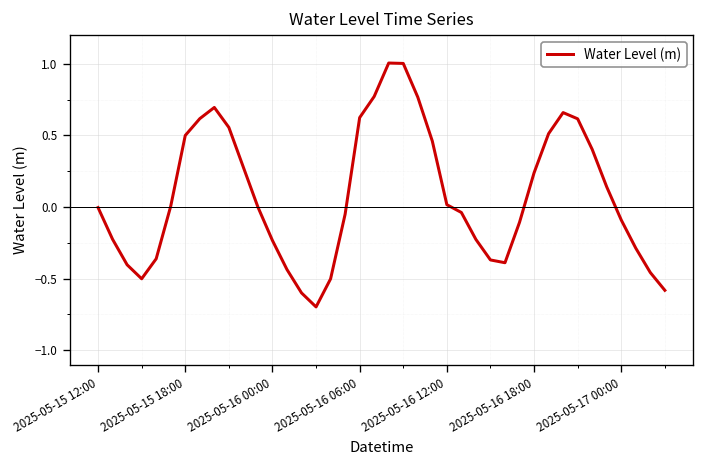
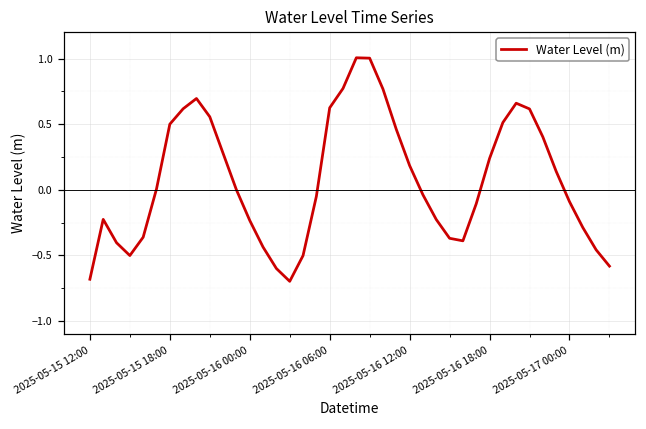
2025-05-15 12:00: 0.00 -> -0.68
2025-05-16 12:00: 0.02 -> 0.18
